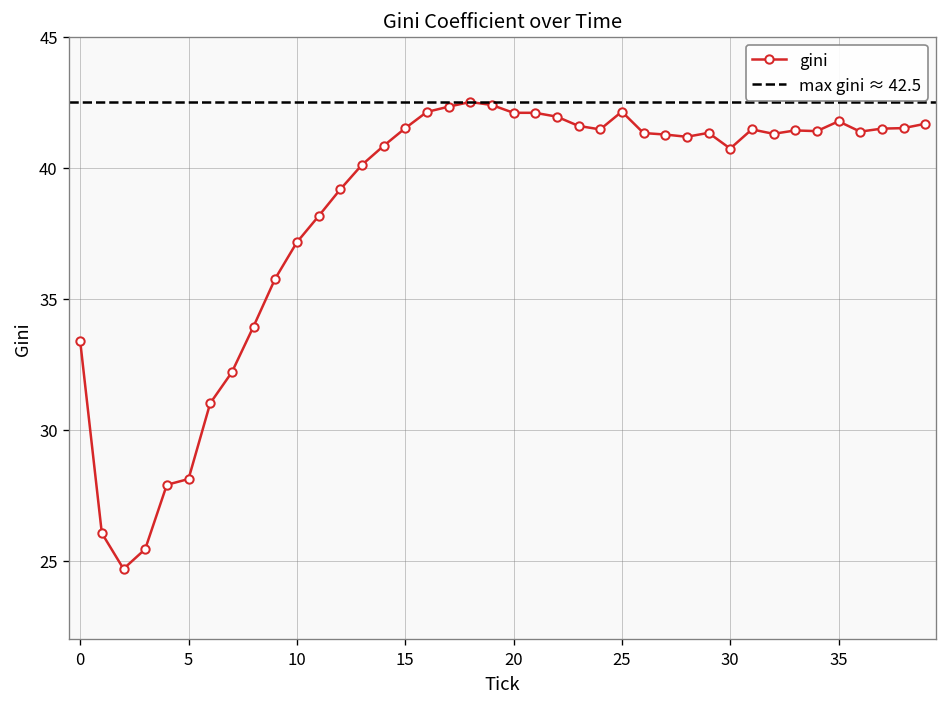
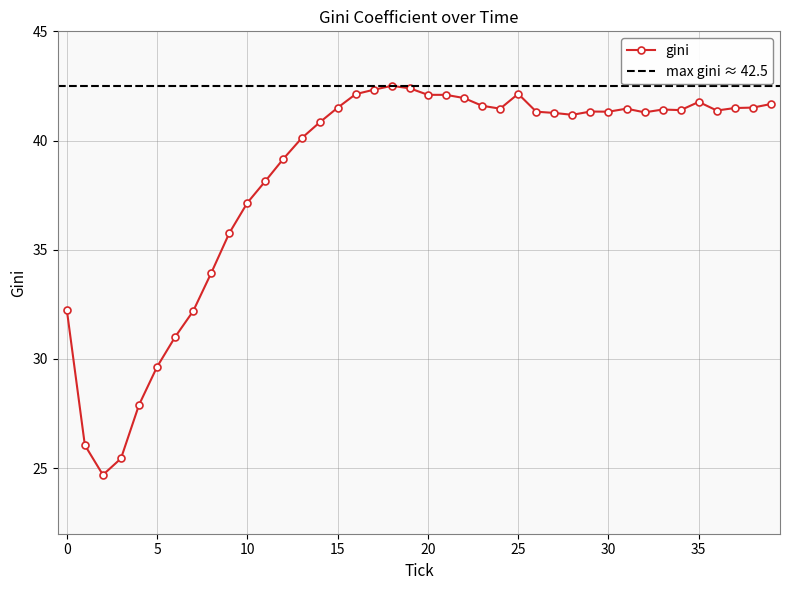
0: 33.4 -> 32.3
5: 28.1 -> 29.6
30: 40.7 -> 41.3
